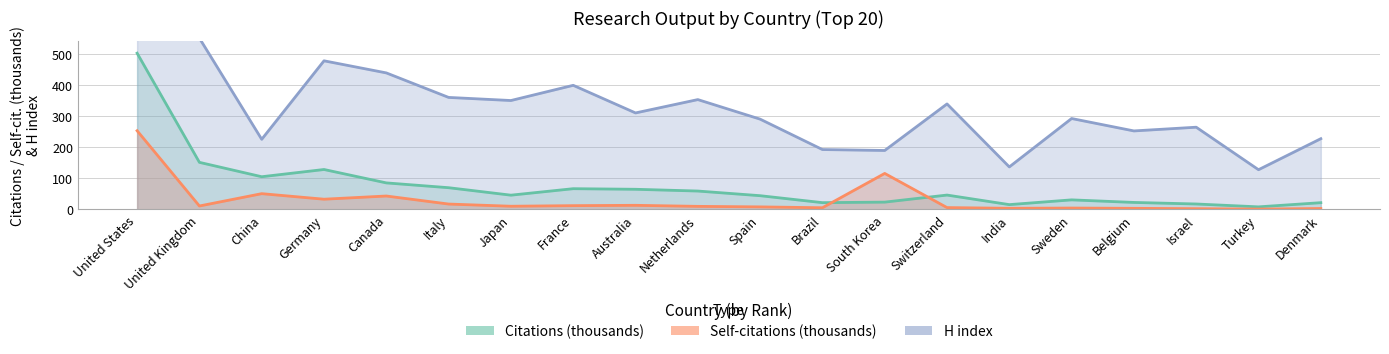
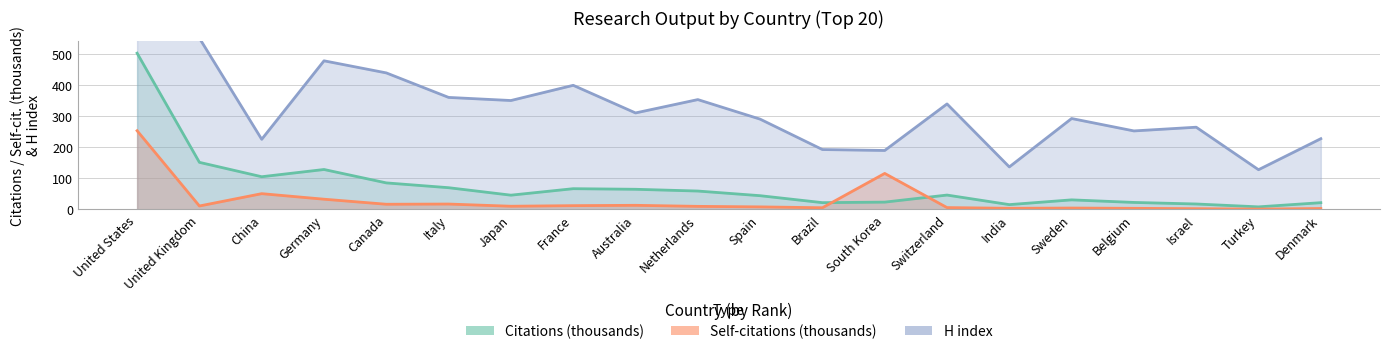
Self-citations (thousands), Canada: 40 -> 20
